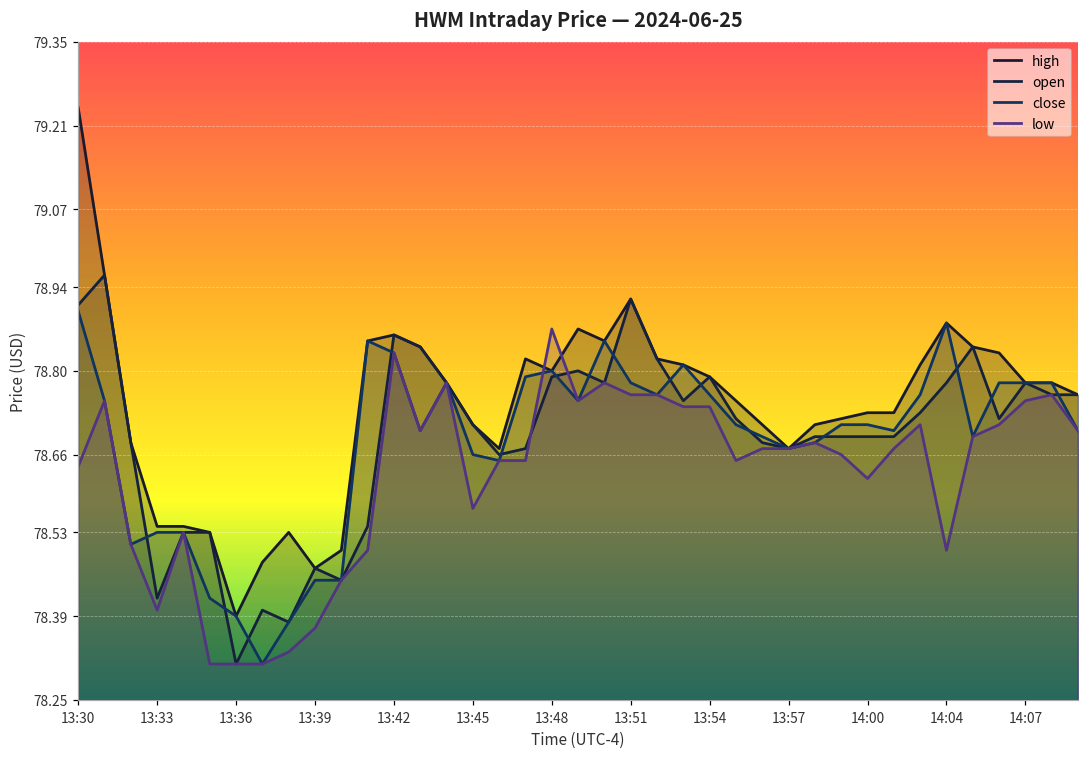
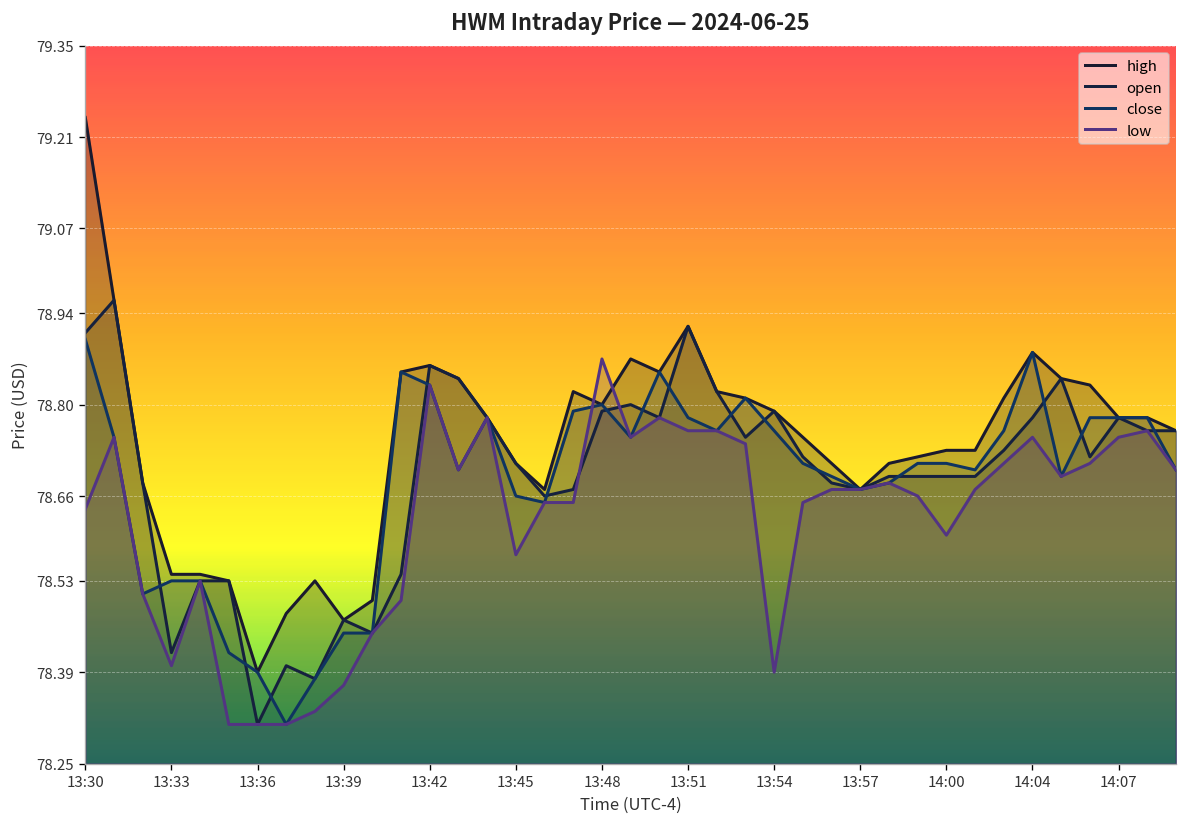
low, 13:54: 78.74 -> 78.39
low, 14:00: 78.62 -> 78.60
low, 14:04: 78.50 -> 78.75
